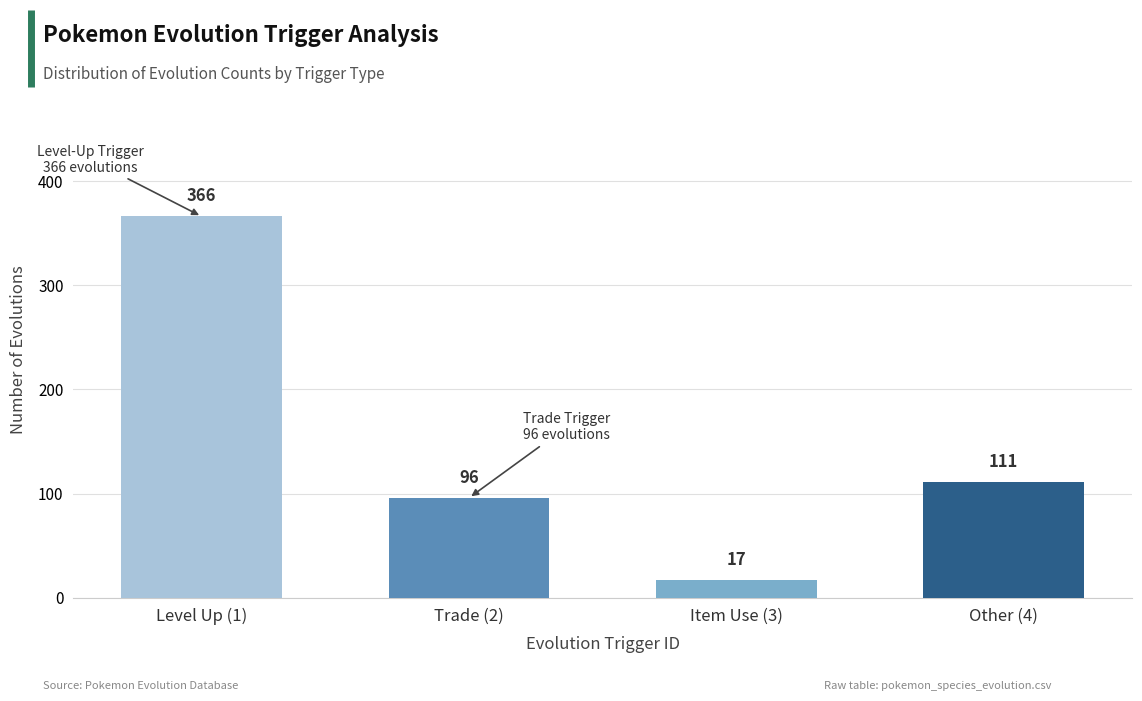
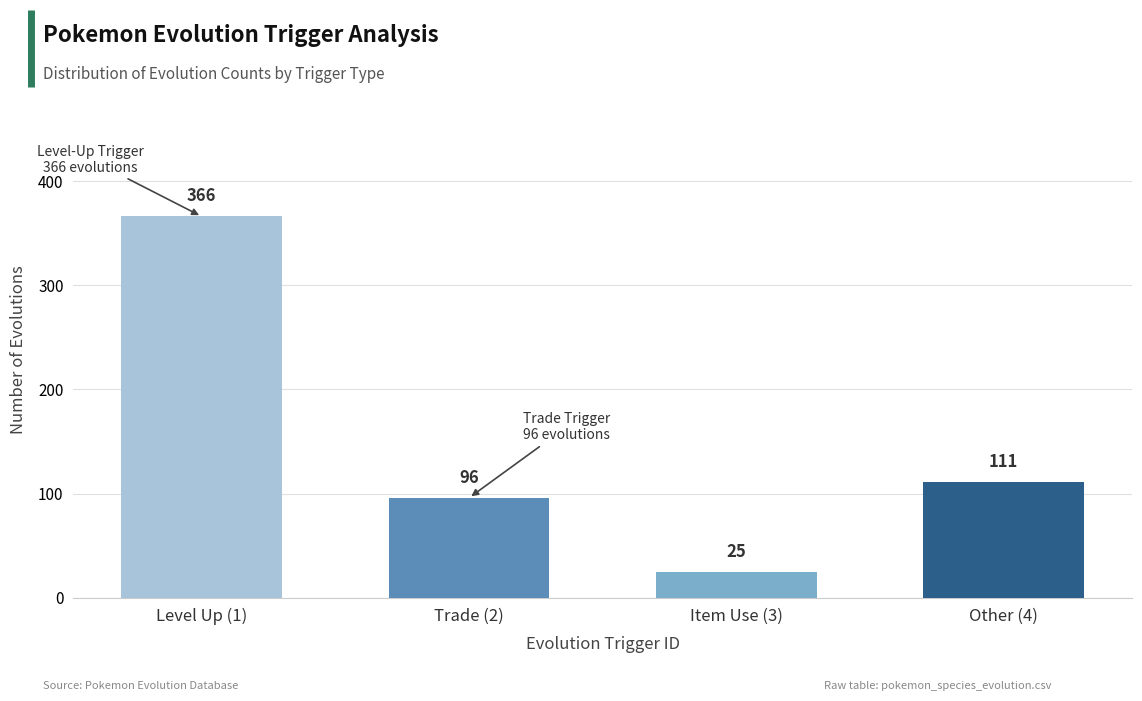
Item Use (3): 17 -> 25
